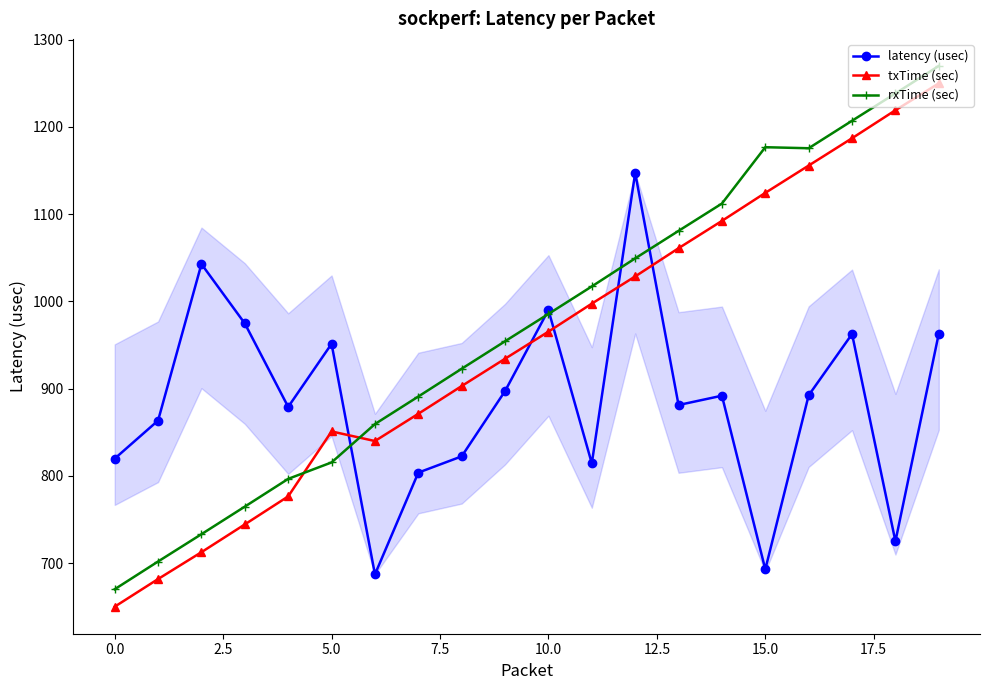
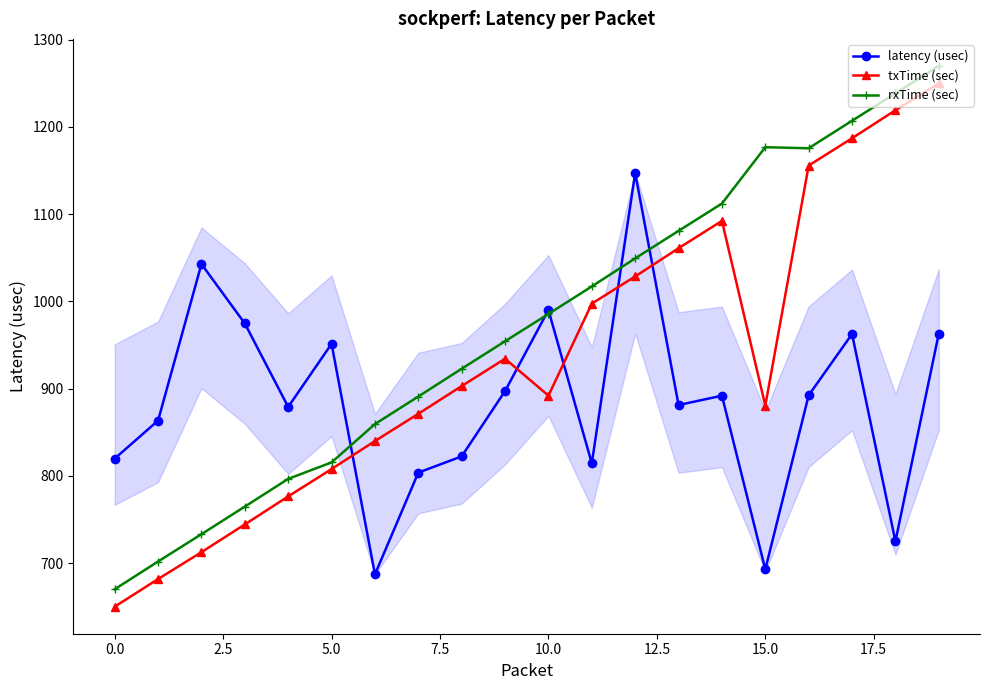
txTime (sec), 5.0: 850 -> 810
txTime (sec), 10.0: 970 -> 890
txTime (sec), 15.0: 1120 -> 880
